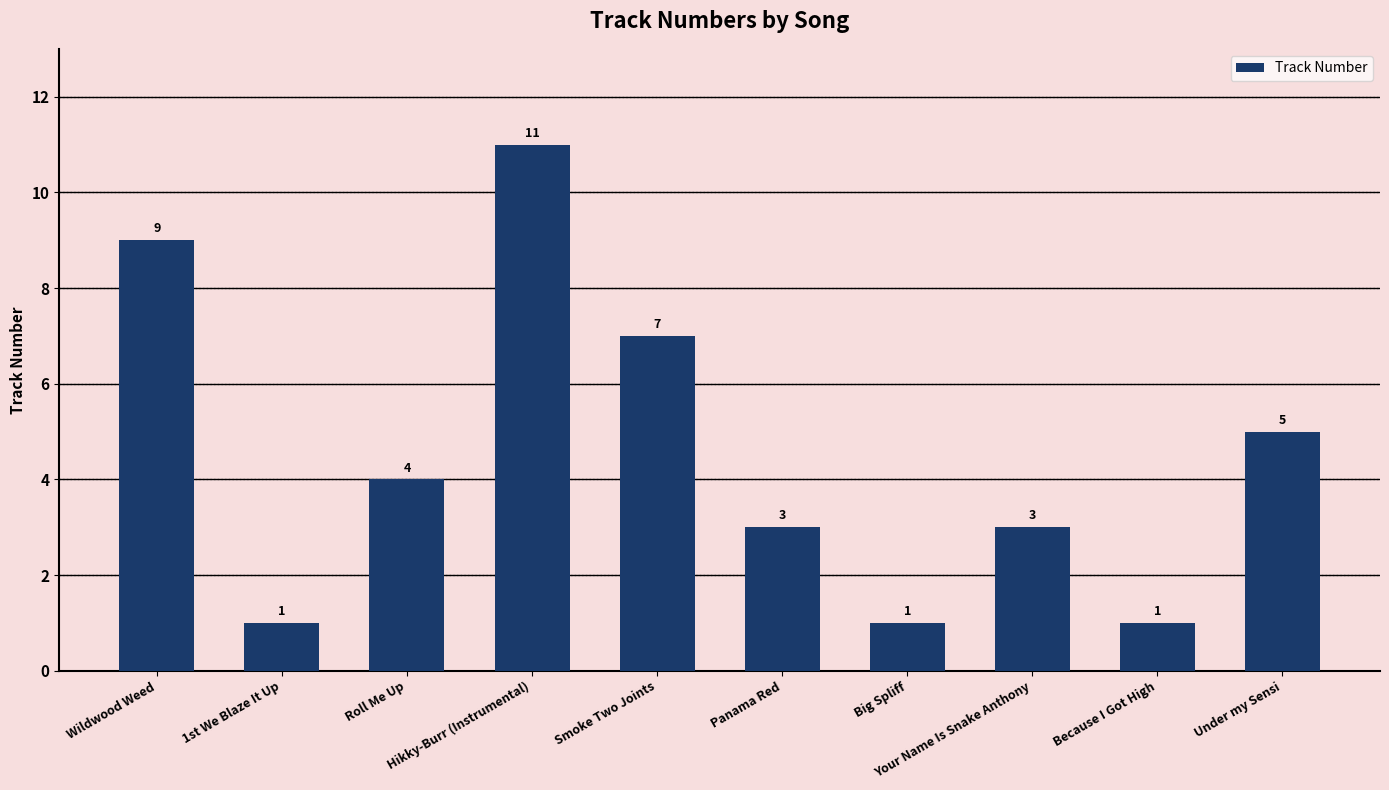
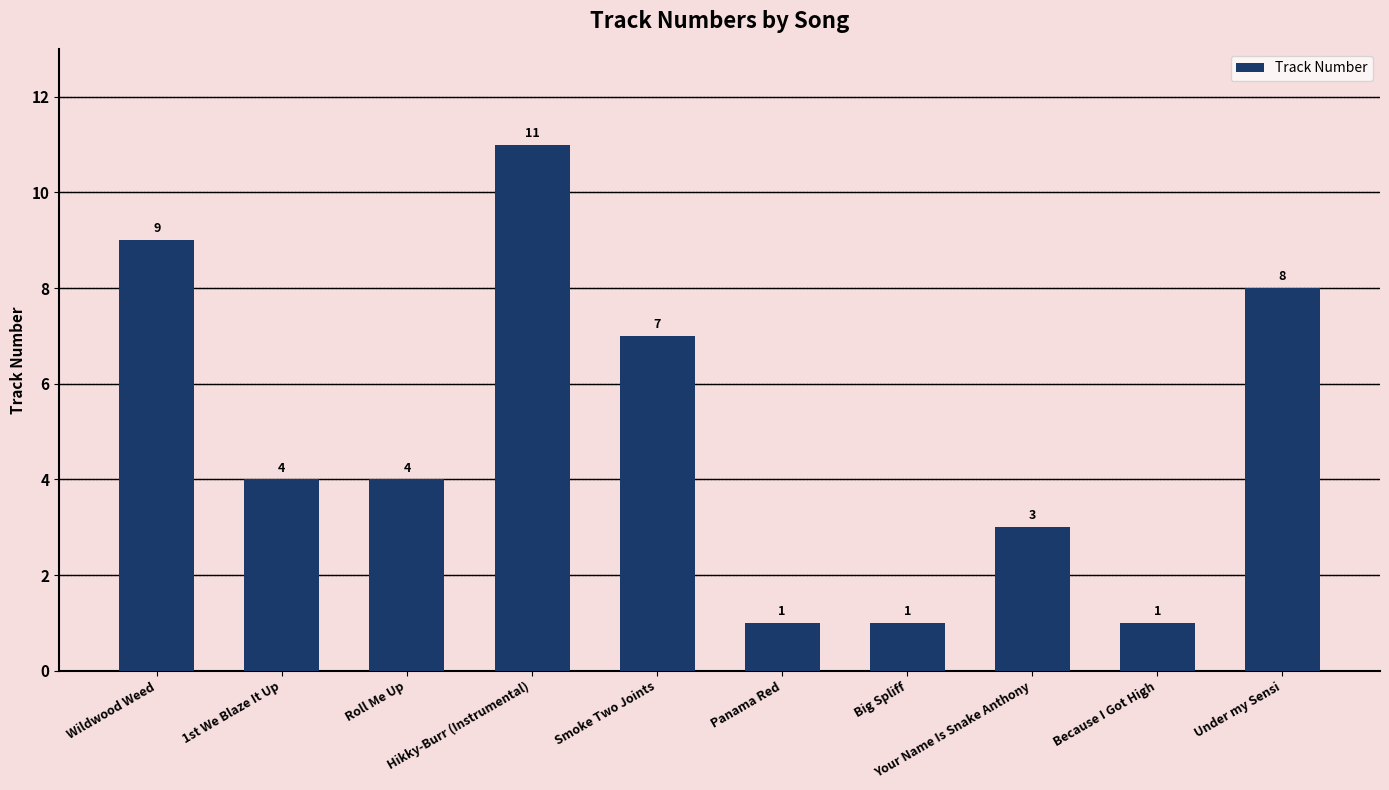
1st We Blaze It Up: 1 -> 4
Panama Red: 3 -> 1
Under my Sensi: 5 -> 8
